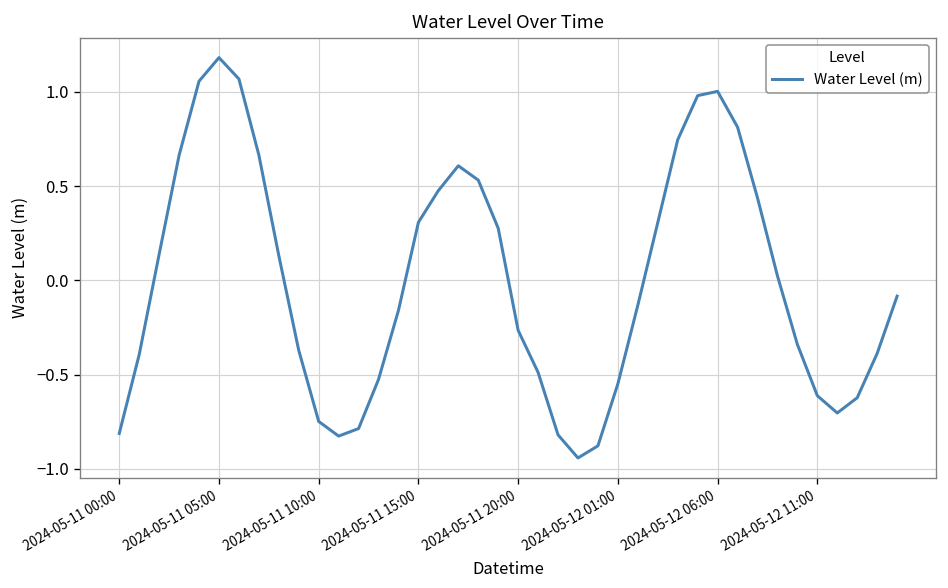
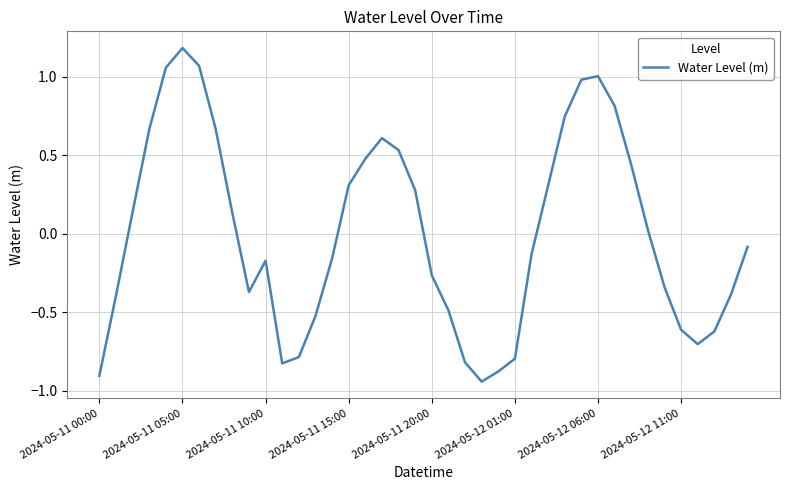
2024-05-11 00:00: -0.81 -> -0.90
2024-05-11 10:00: -0.75 -> -0.17
2024-05-12 01:00: -0.55 -> -0.80
